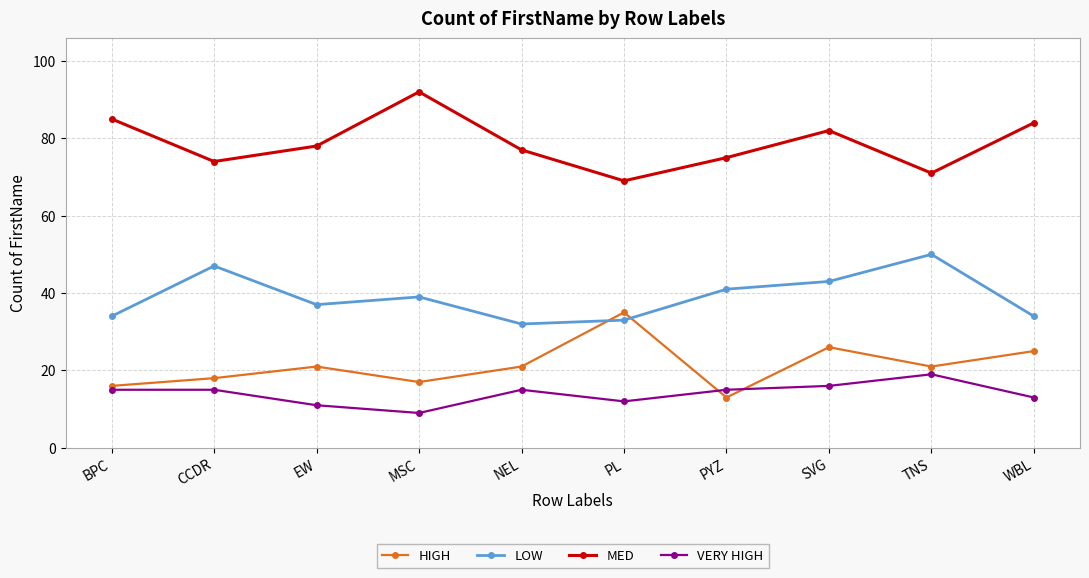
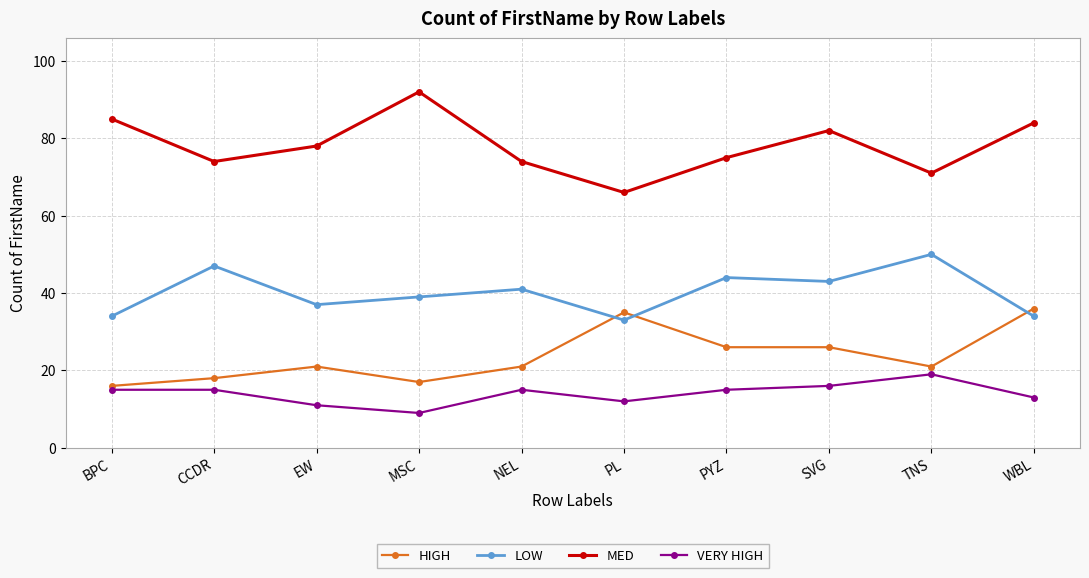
LOW, NEL: 32 -> 41
MED, NEL: 77 -> 74
MED, PL: 69 -> 66
HIGH, PYZ: 13 -> 26
LOW, PYZ: 41 -> 44
HIGH, WBL: 25 -> 36
